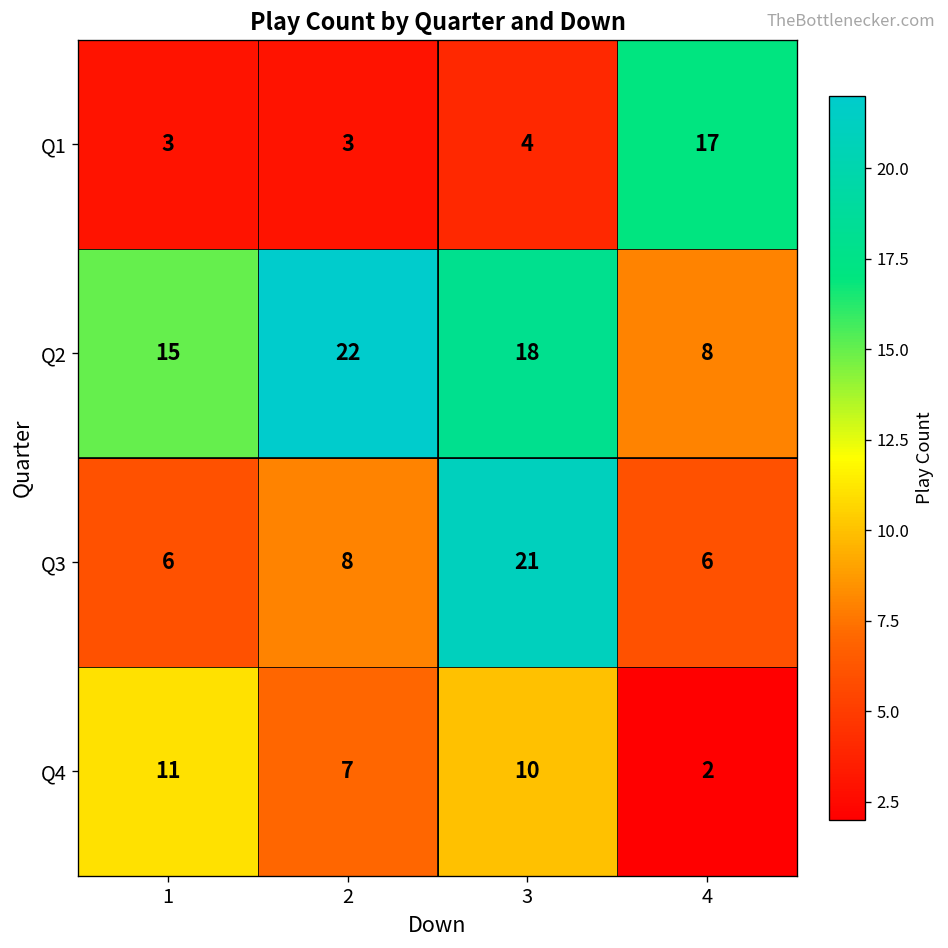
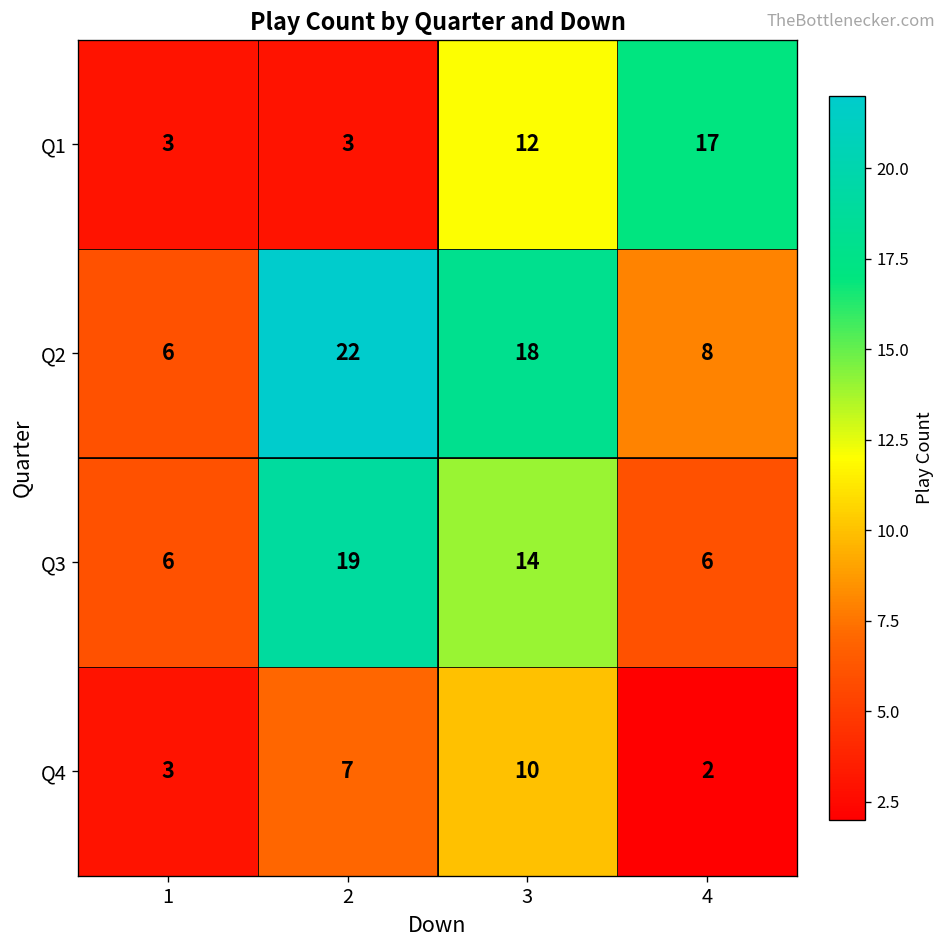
Q1, 3: 4 -> 12
Q2, 1: 15 -> 6
Q3, 2: 8 -> 19
Q3, 3: 21 -> 14
Q4, 1: 11 -> 3
